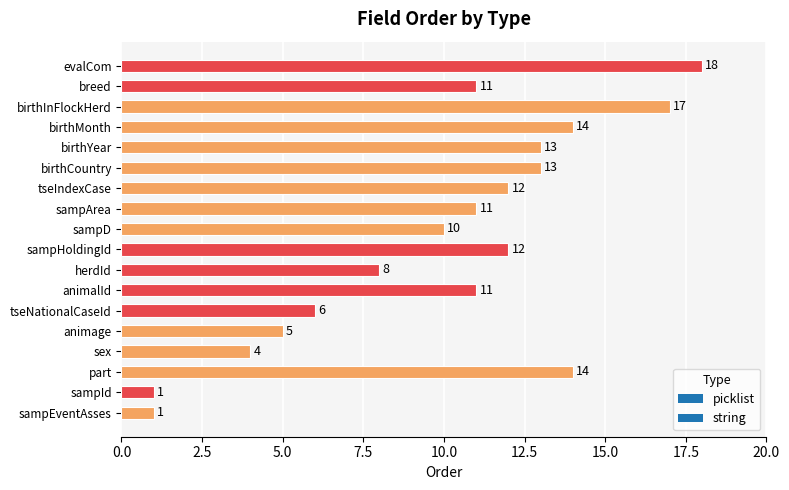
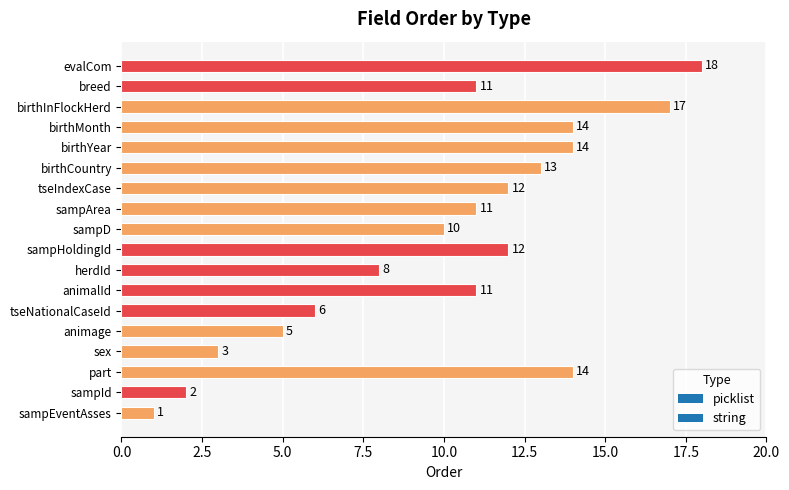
birthYear: 13 -> 14
sex: 4 -> 3
sampId: 1 -> 2
